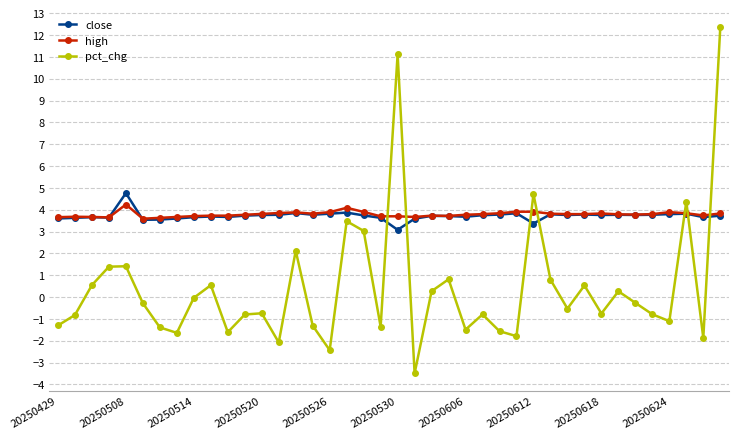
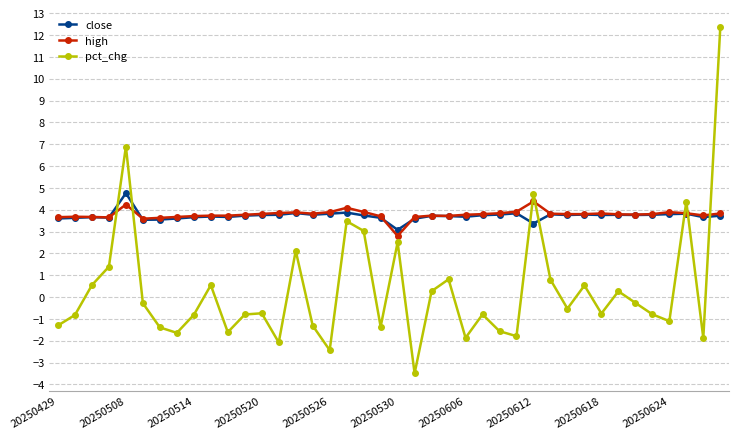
pct_chg, 20250508: 1.4 -> 6.9
pct_chg, 20250514: 0.0 -> -0.8
high, 20250530: 3.7 -> 2.8
pct_chg, 20250530: 11.1 -> 2.5
pct_chg, 20250606: -1.5 -> -1.9
high, 20250612: 3.9 -> 4.4
